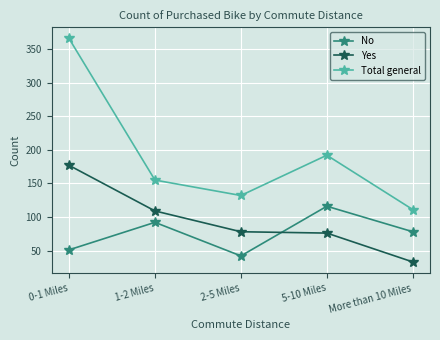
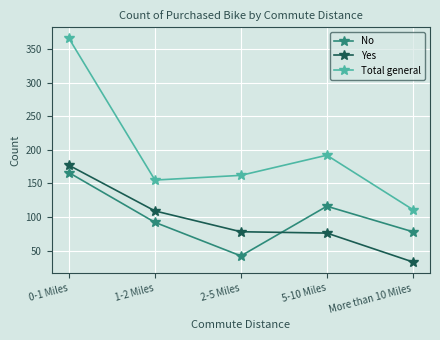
No, 0-1 Miles: 50 -> 170
Total general, 2-5 Miles: 130 -> 160
